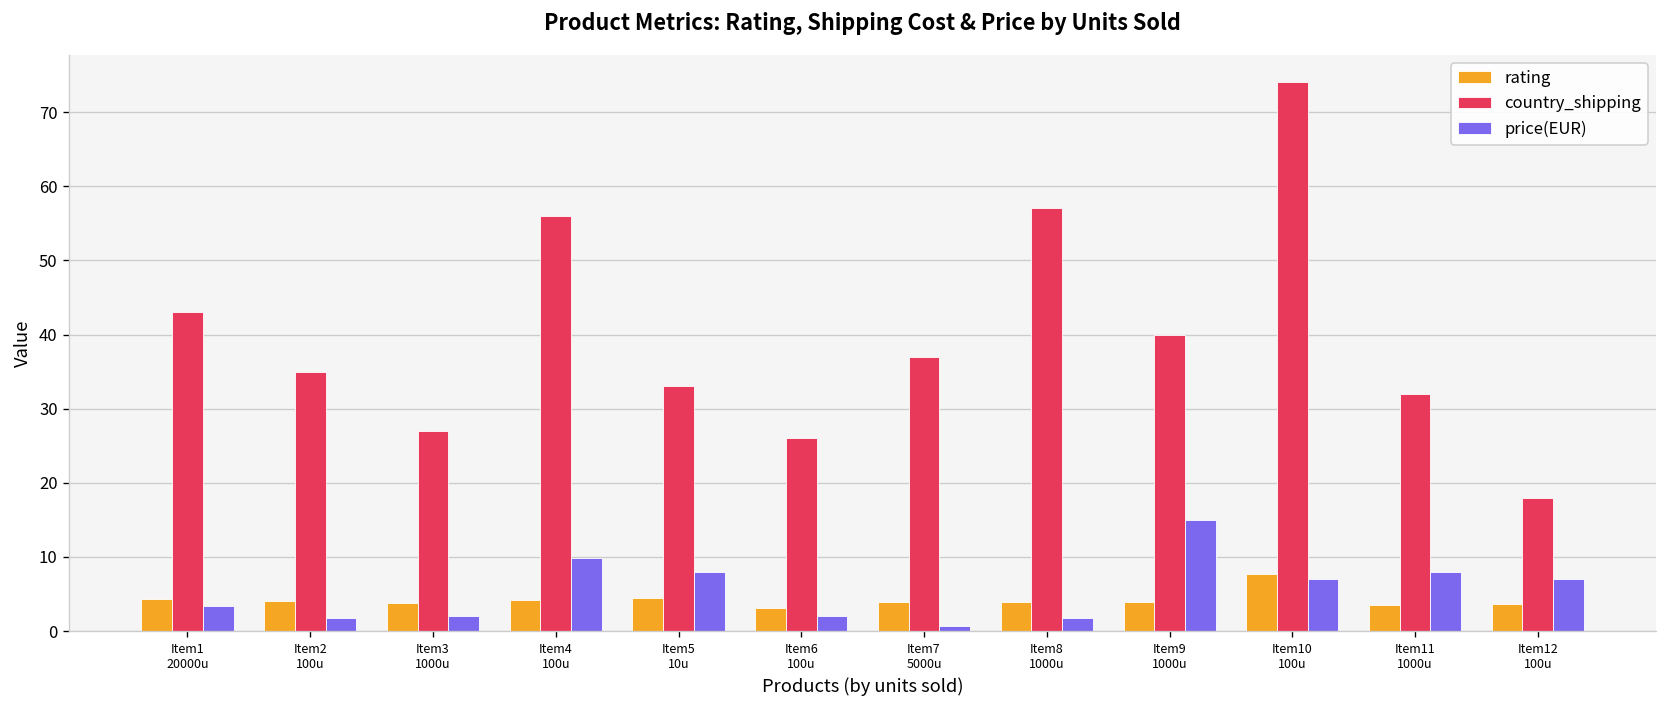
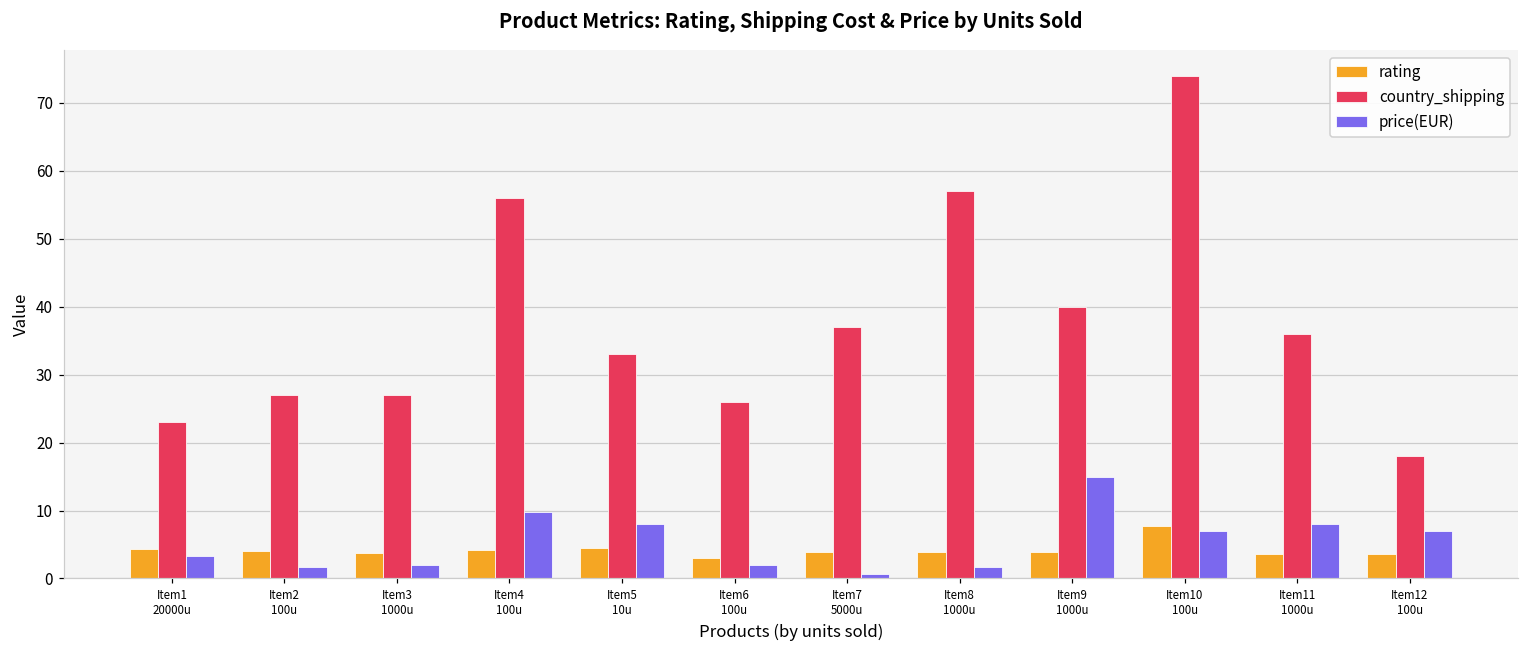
country_shipping, Item1 20000u: 43 -> 23
country_shipping, Item2 100u: 35 -> 27
country_shipping, Item11 1000u: 32 -> 36
